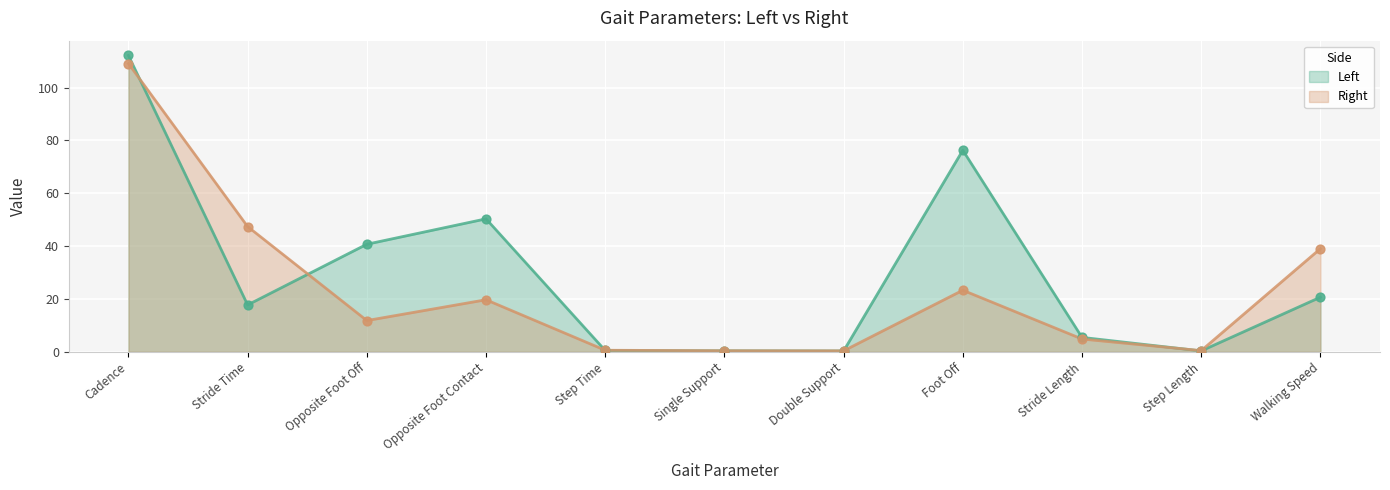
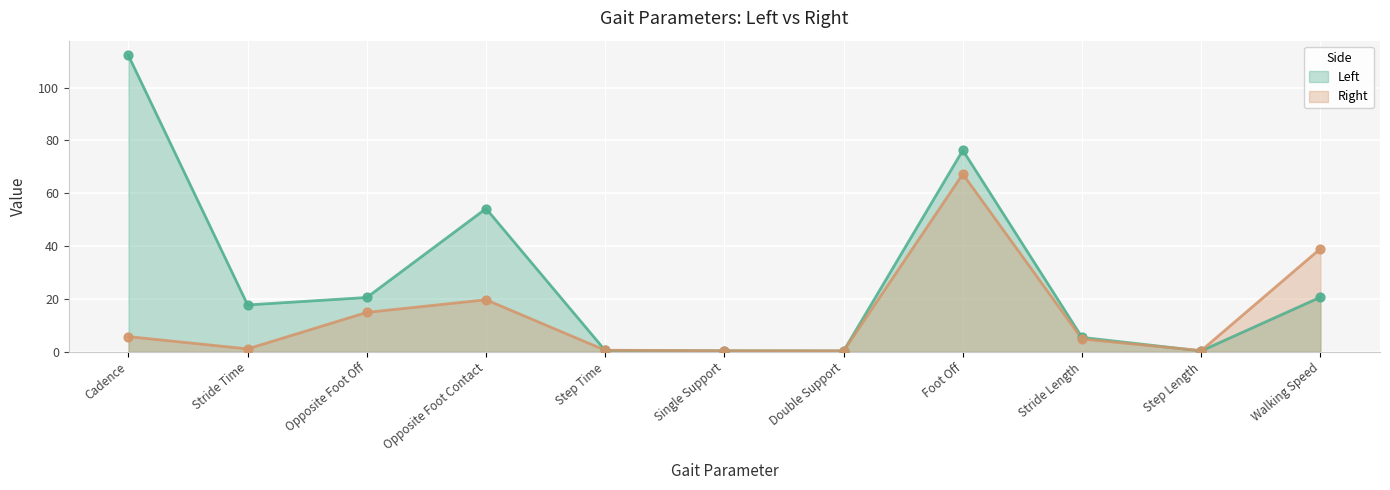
Right, Cadence: 109 -> 6
Right, Stride Time: 47 -> 1
Left, Opposite Foot Off: 41 -> 21
Right, Opposite Foot Off: 12 -> 15
Left, Opposite Foot Contact: 50 -> 54
Right, Foot Off: 23 -> 67
